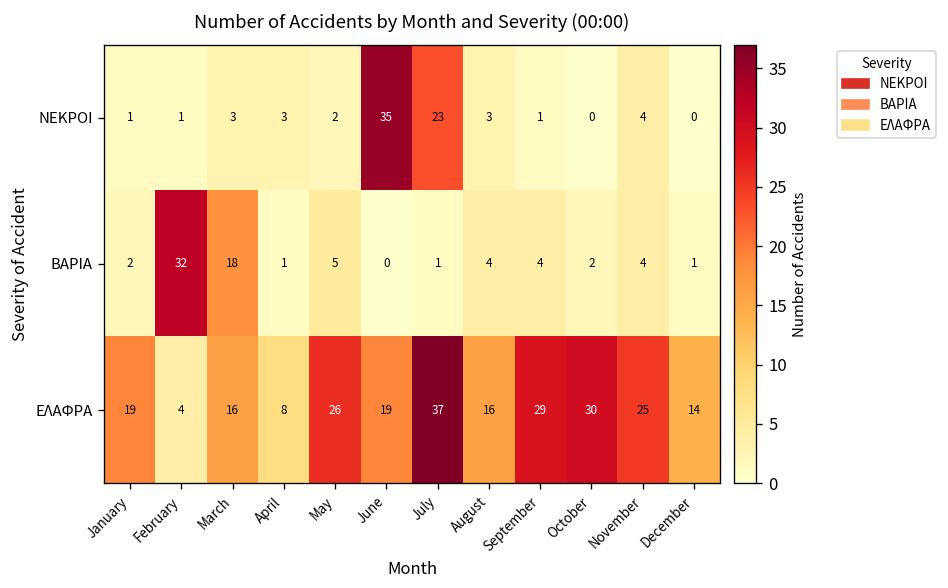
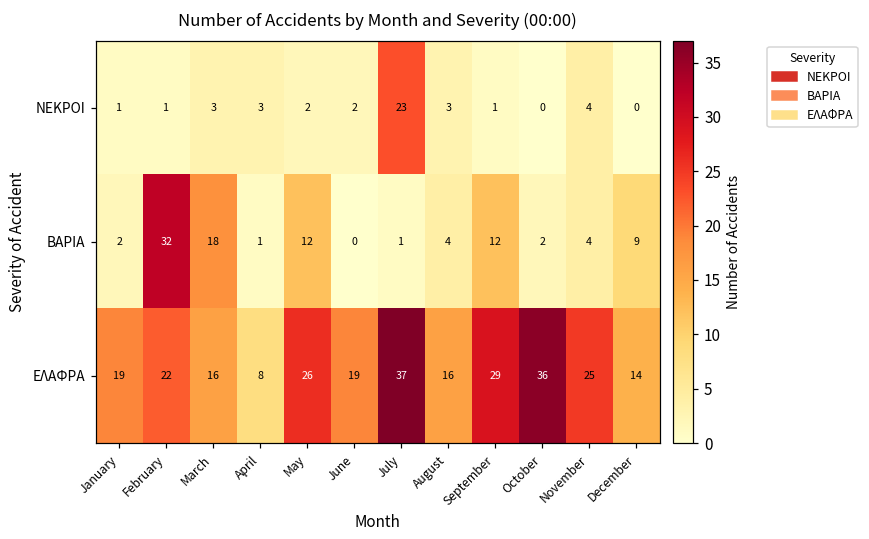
ΝΕΚΡΟΙ, June: 35 -> 2
ΒΑΡΙΑ, May: 5 -> 12
ΒΑΡΙΑ, September: 4 -> 12
ΒΑΡΙΑ, December: 1 -> 9
ΕΛΑΦΡΑ, February: 4 -> 22
ΕΛΑΦΡΑ, October: 30 -> 36
